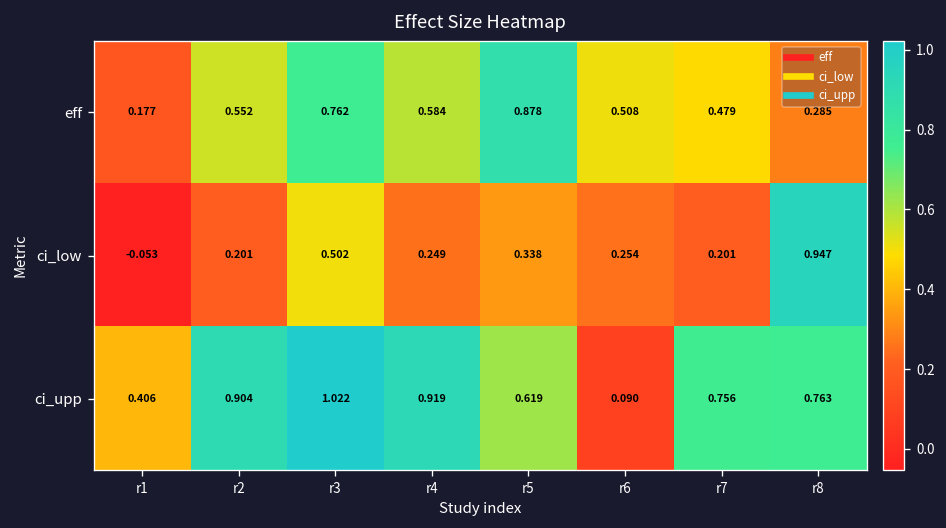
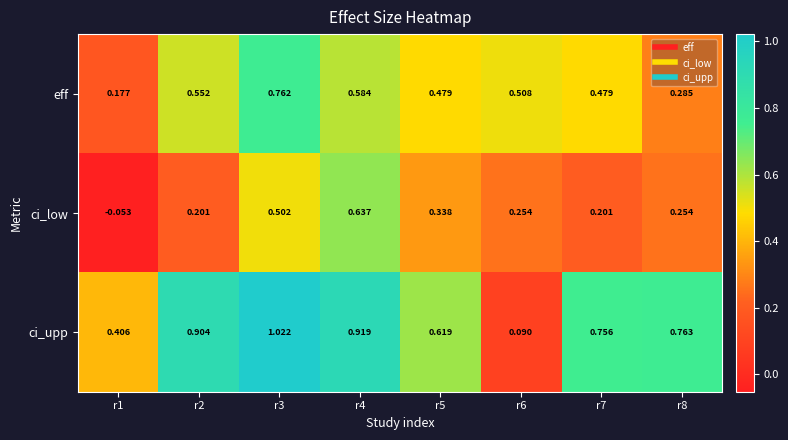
eff, r5: 0.878 -> 0.479
ci_low, r4: 0.249 -> 0.637
ci_low, r8: 0.947 -> 0.254
